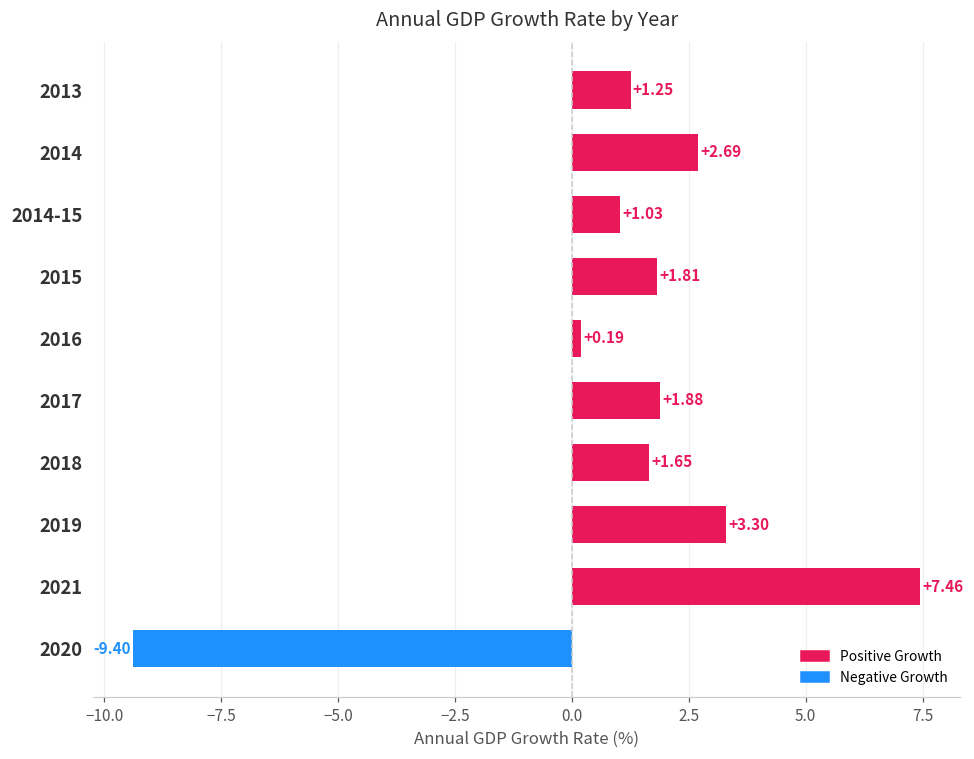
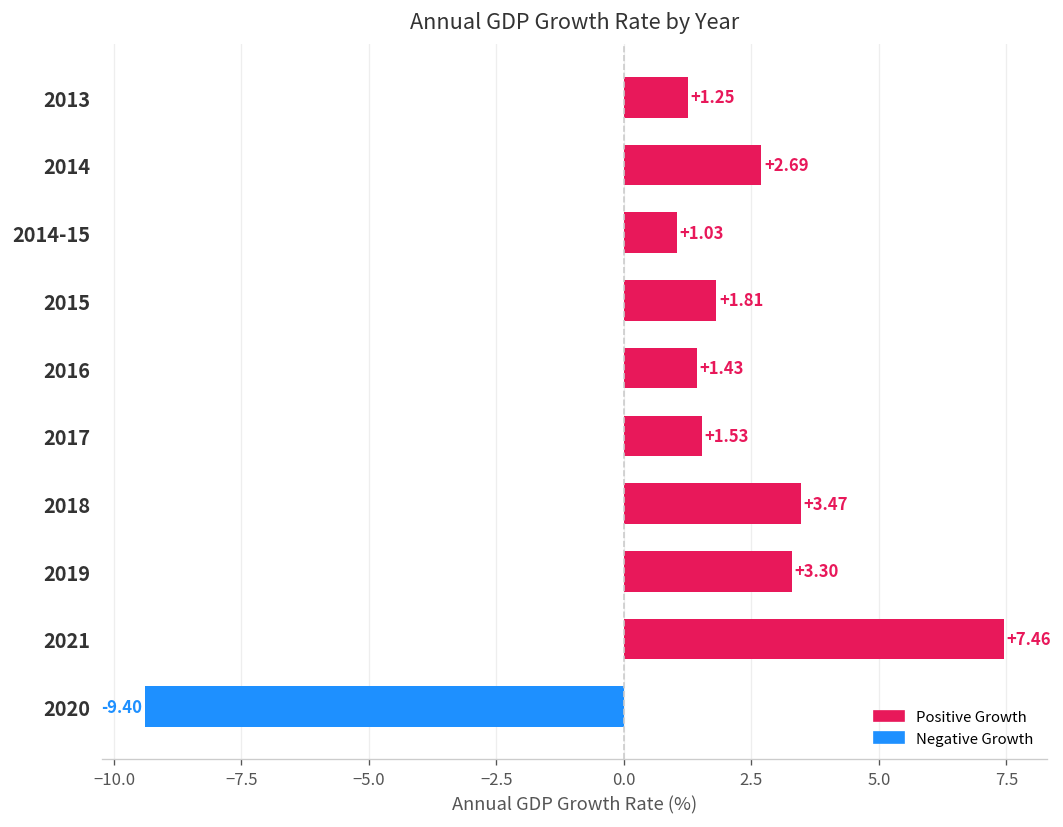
2016: +0.19 -> +1.43
2017: +1.88 -> +1.53
2018: +1.65 -> +3.47
